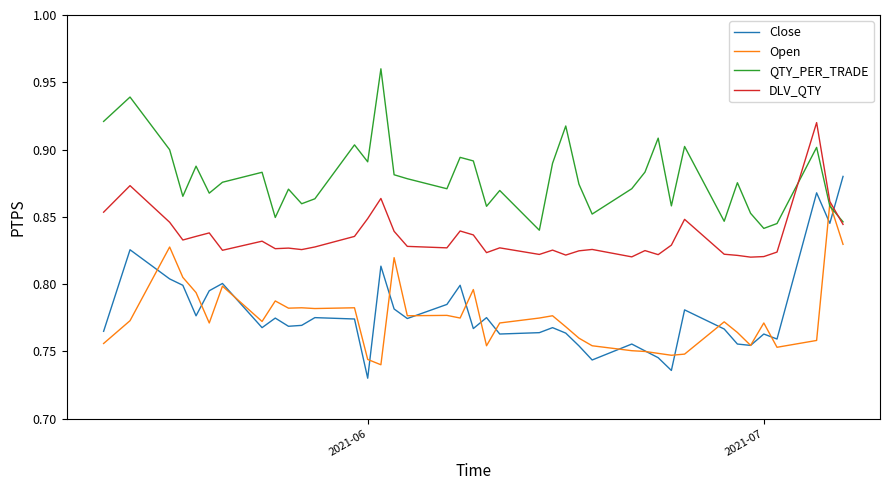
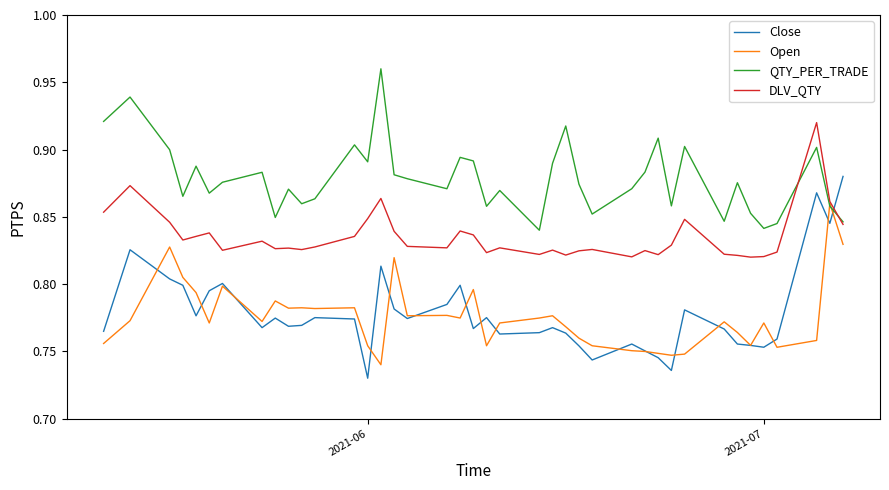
Open, 2021-06: 0.744 -> 0.754
Close, 2021-07: 0.763 -> 0.753
